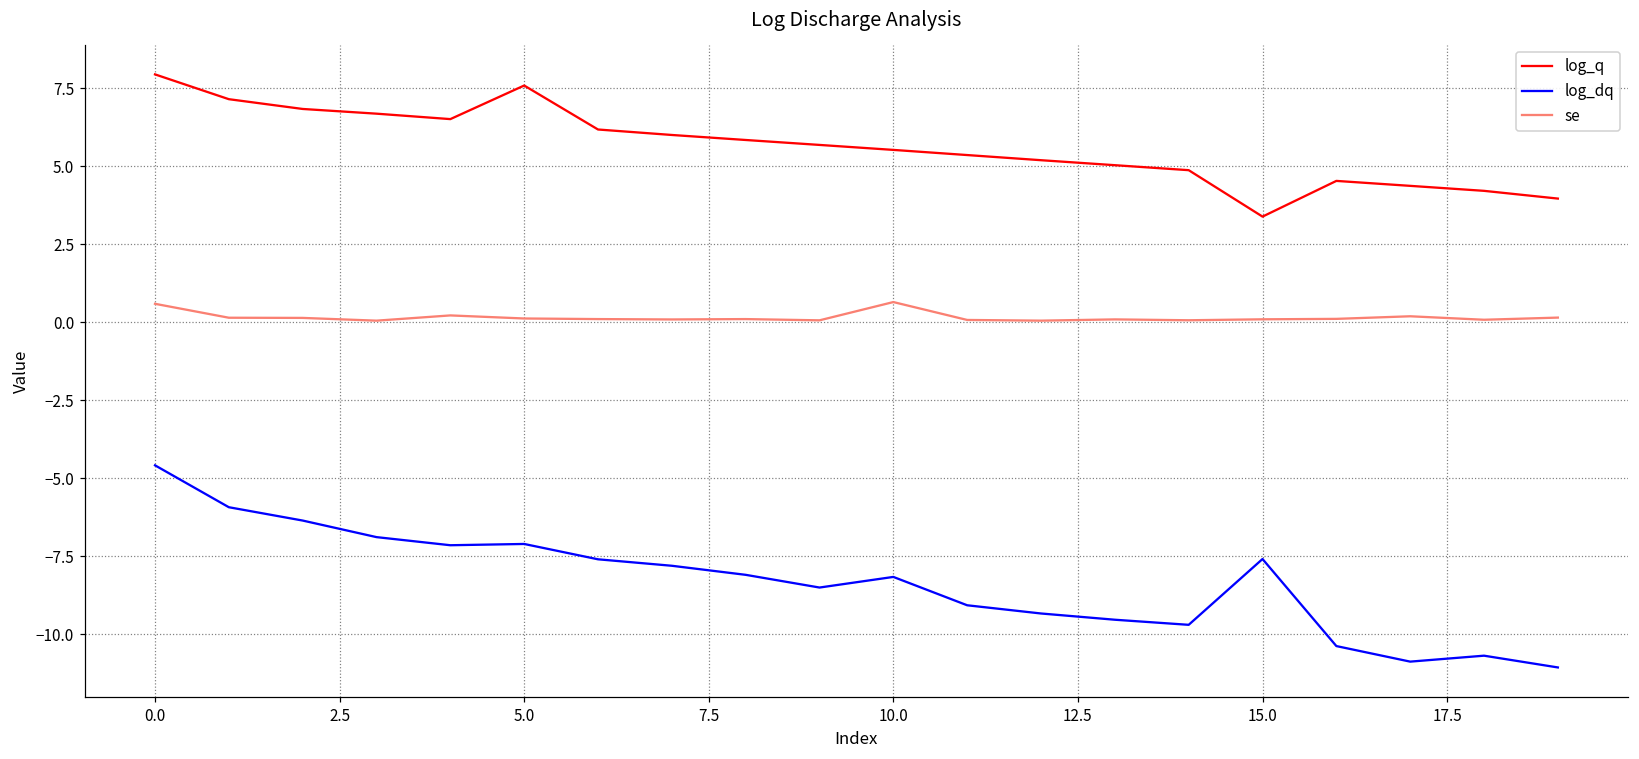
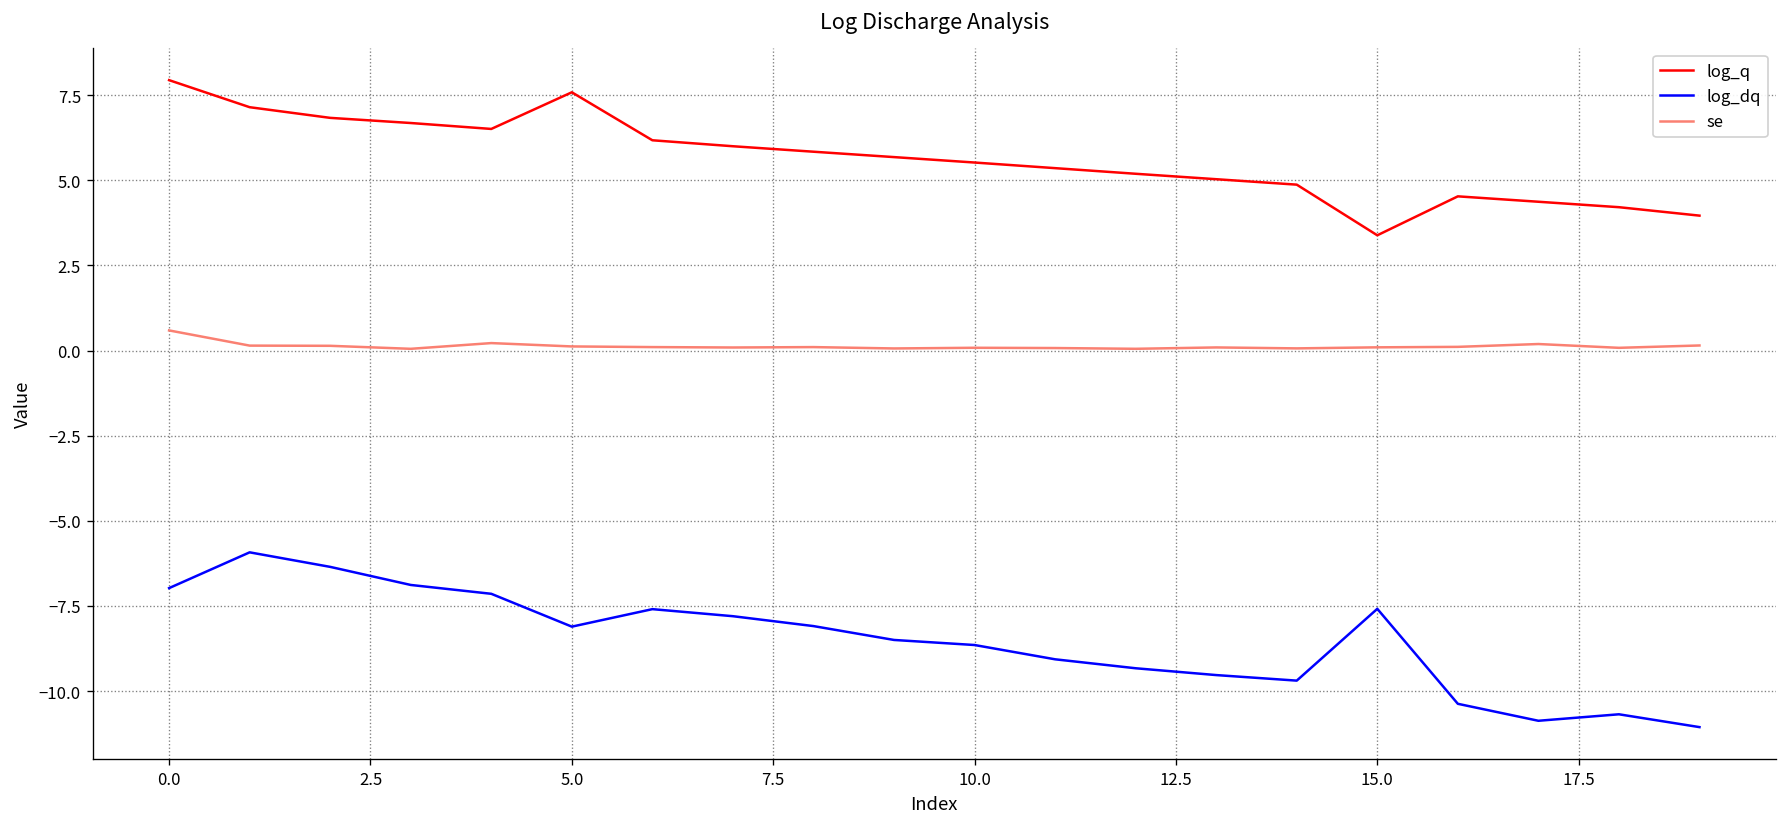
log_dq, 0.0: -4.6 -> -7.0
log_dq, 5.0: -7.1 -> -8.1
log_dq, 10.0: -8.2 -> -8.6
se, 10.0: 0.6 -> 0.1
